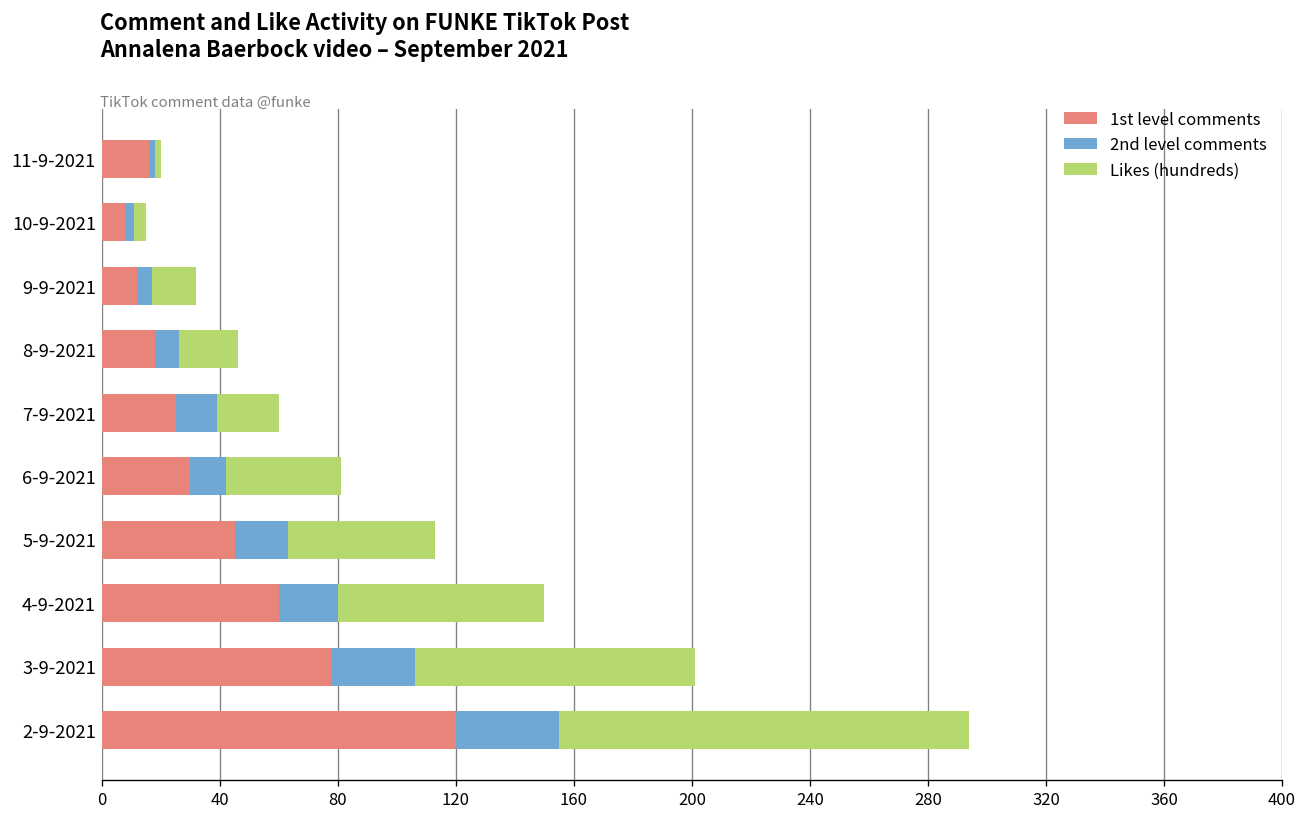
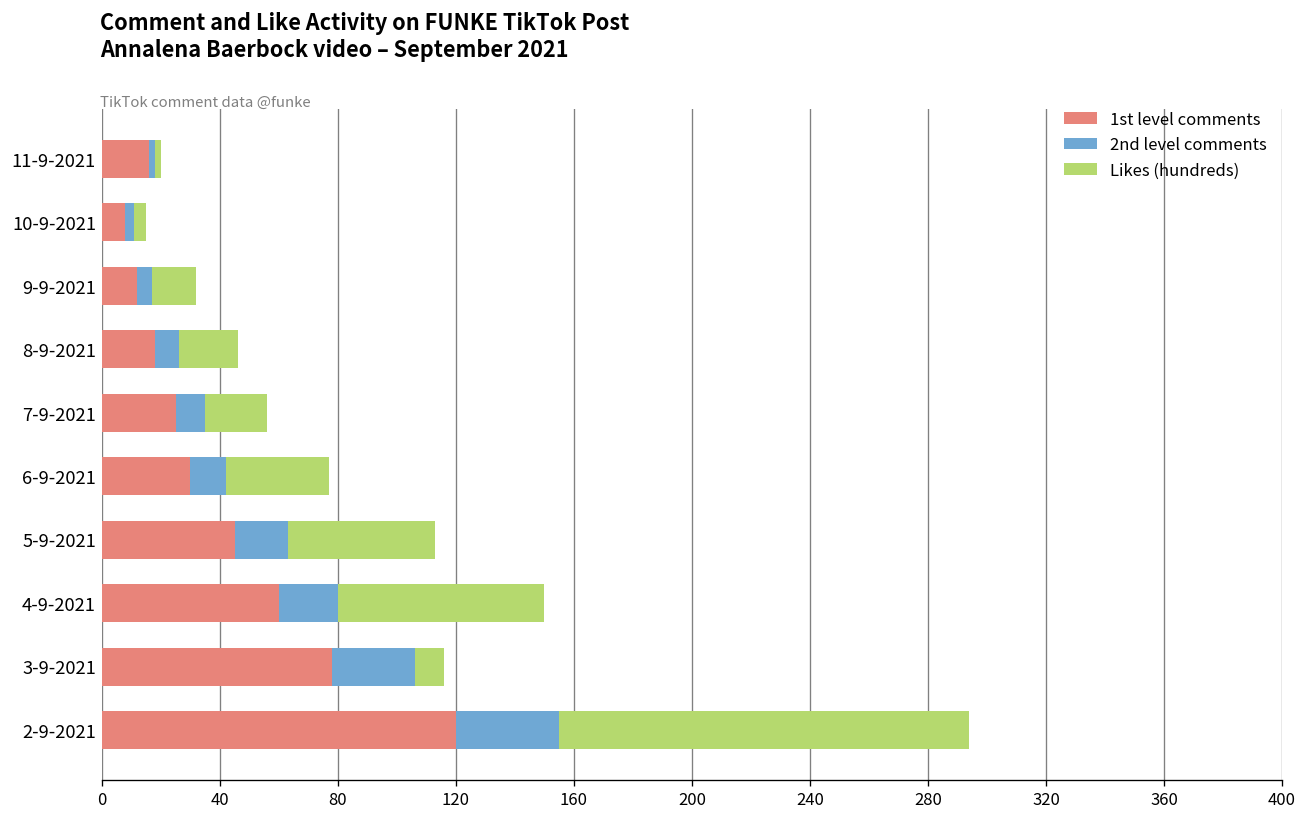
2nd level comments, 7-9-2021: 14 -> 10
Likes (hundreds), 6-9-2021: 39 -> 35
Likes (hundreds), 3-9-2021: 95 -> 10
